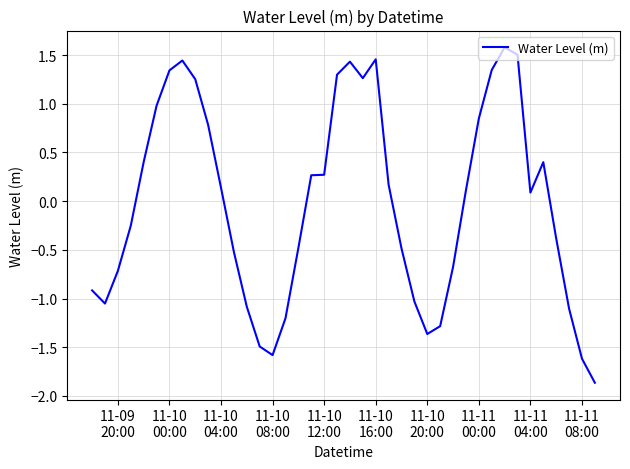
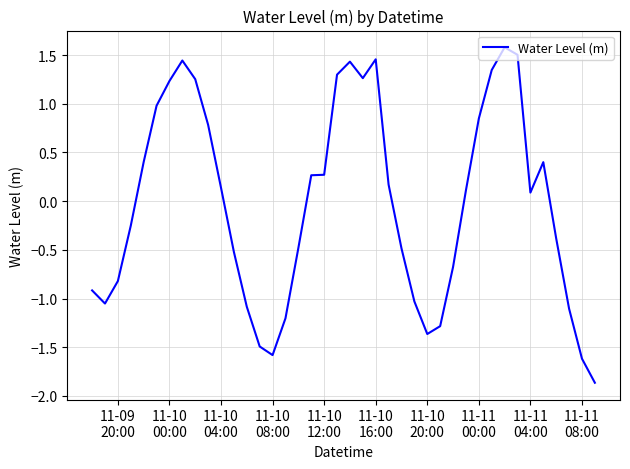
11-09 20:00: -0.7 -> -0.8
11-10 00:00: 1.3 -> 1.2
